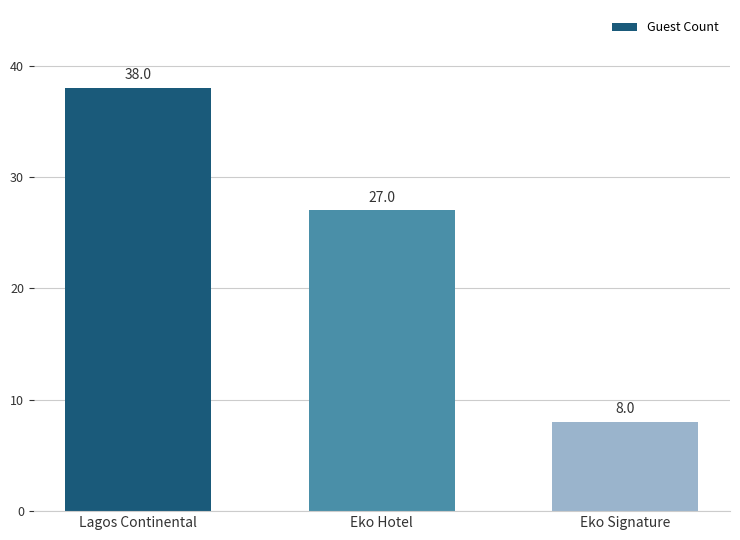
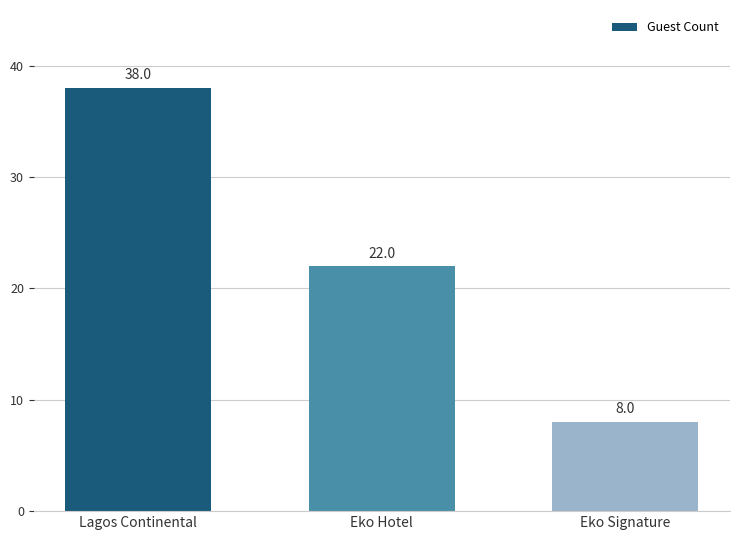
Eko Hotel: 27.0 -> 22.0
